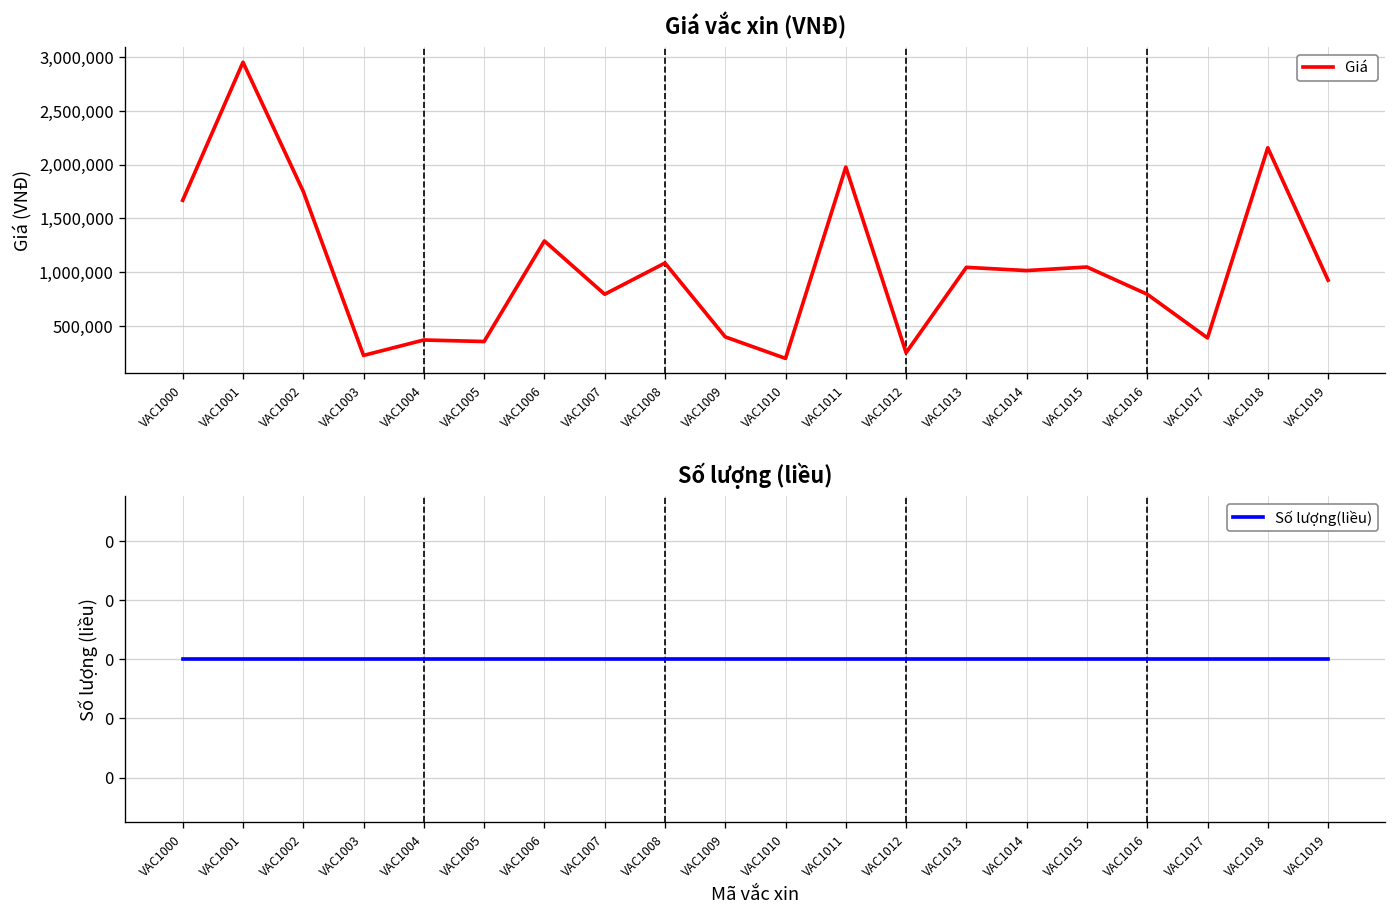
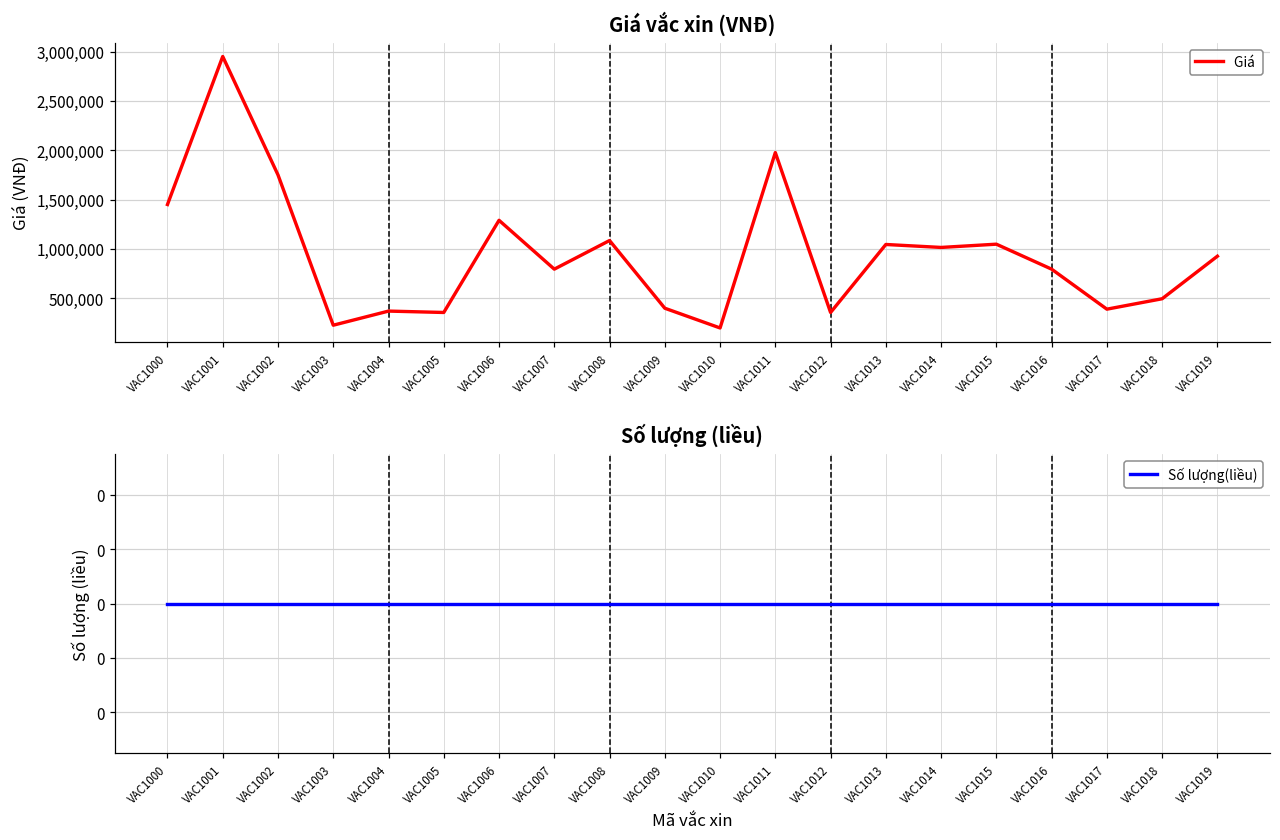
Giá vắc xin (VNĐ), VAC1000: 1,700,000 -> 1,500,000
Giá vắc xin (VNĐ), VAC1012: 300,000 -> 400,000
Giá vắc xin (VNĐ), VAC1018: 2,200,000 -> 500,000
